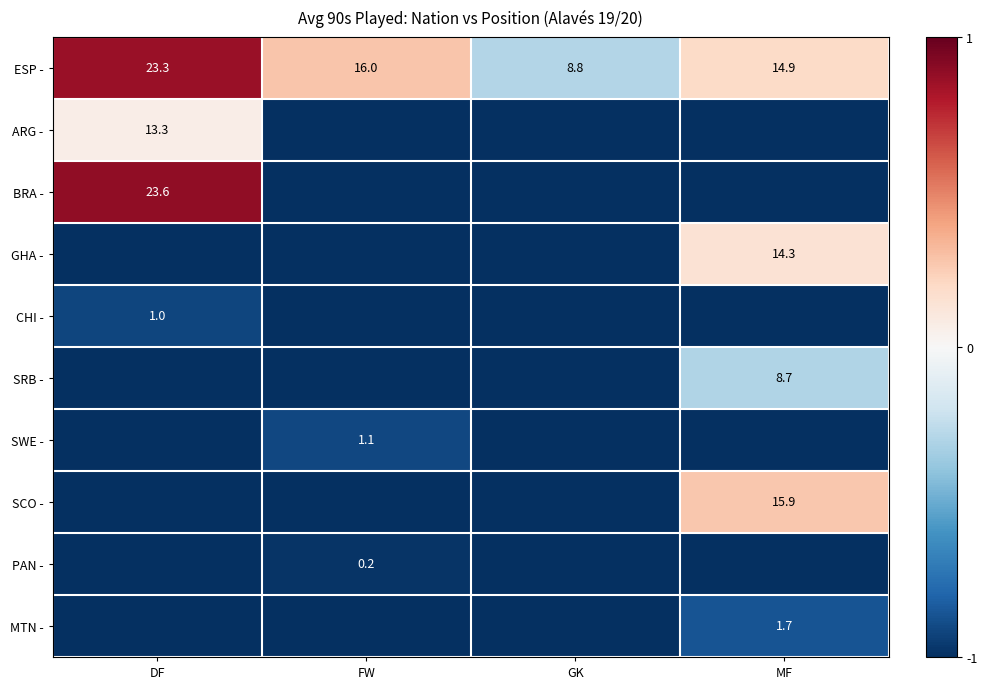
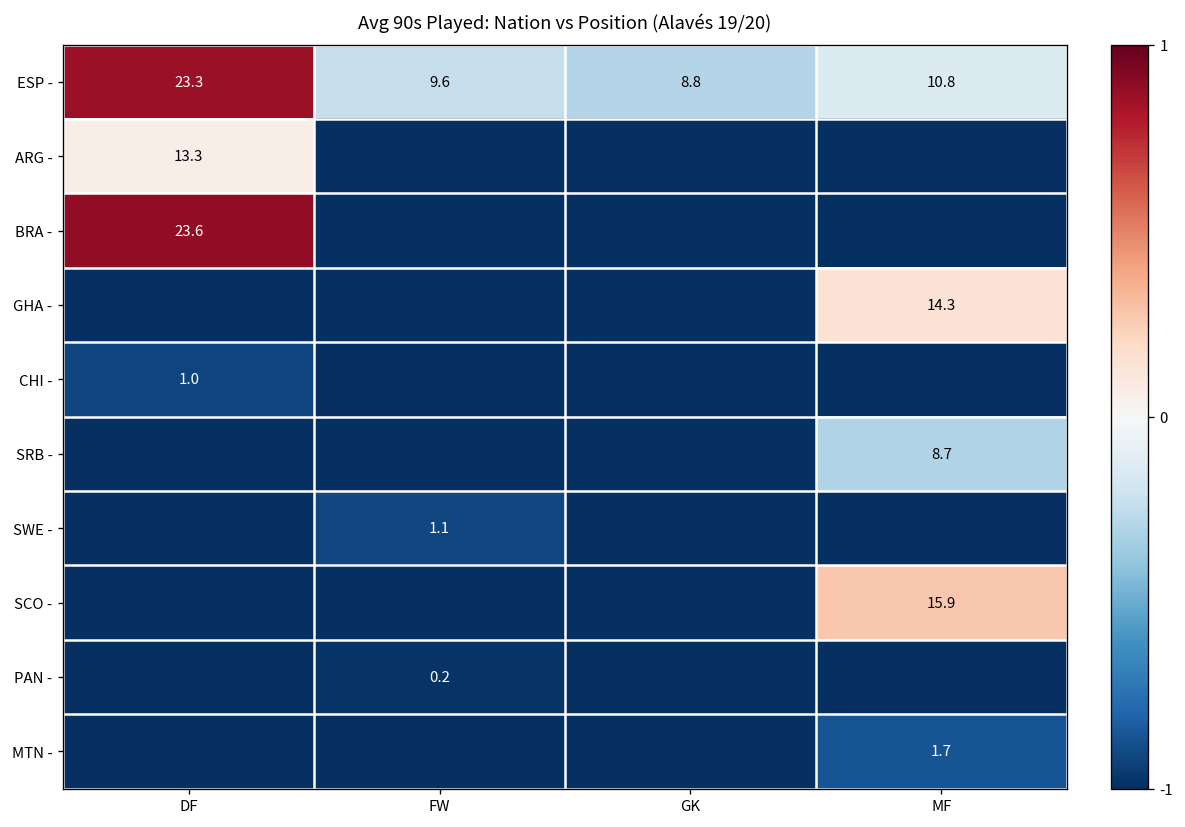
ESP -, FW: 16.0 -> 9.6
ESP -, MF: 14.9 -> 10.8
